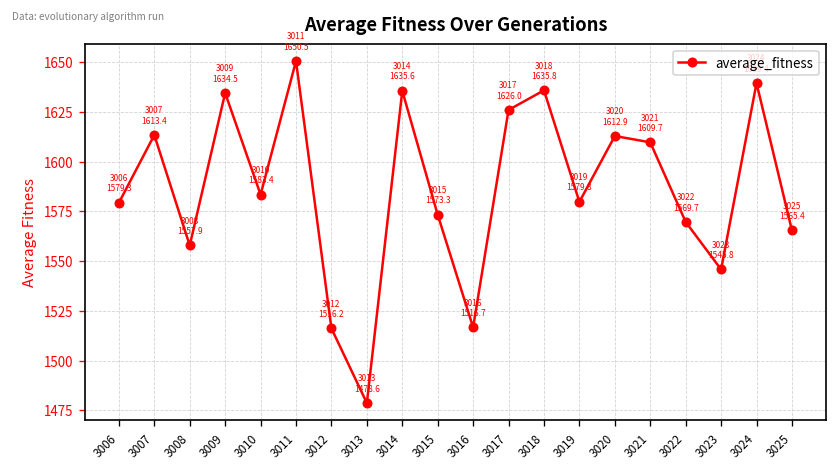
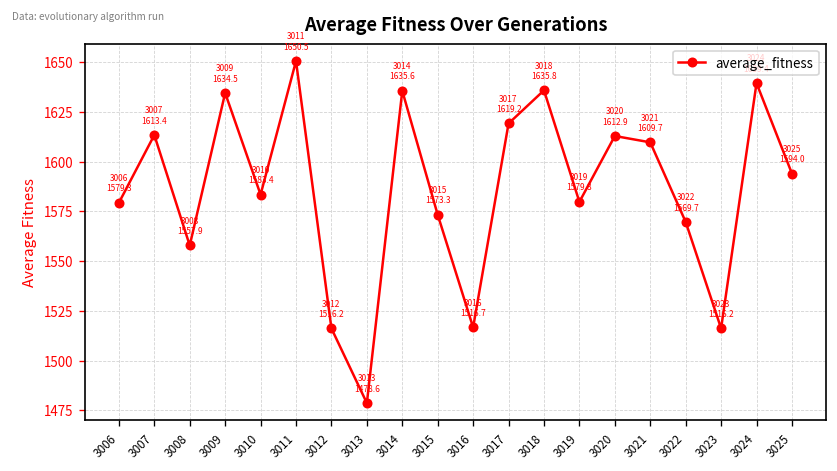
3017: 1626.0 -> 1619.2
3023: 1545.8 -> 1516.2
3025: 1565.4 -> 1594.0
